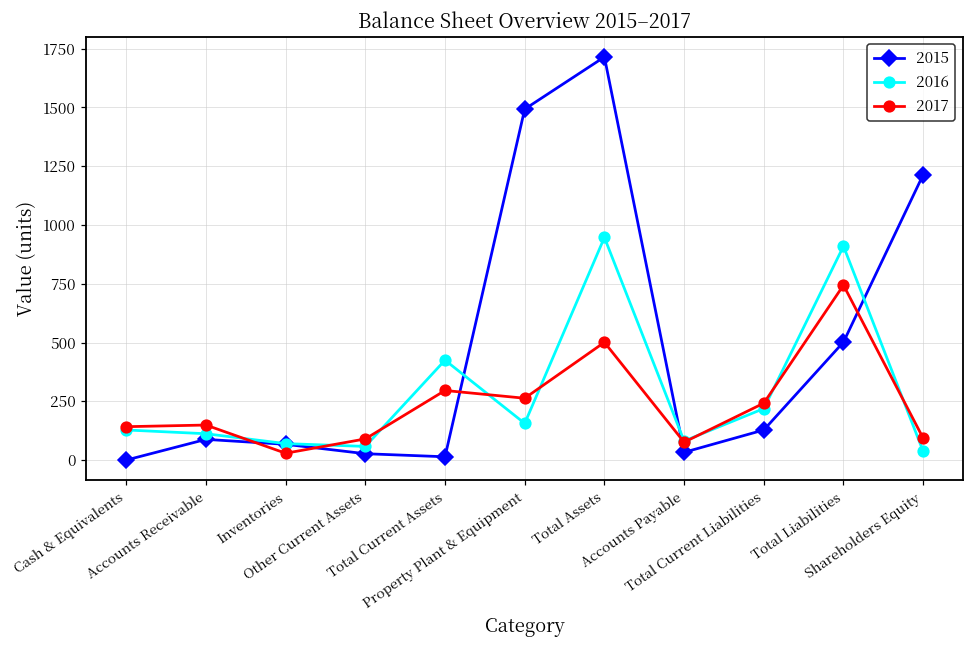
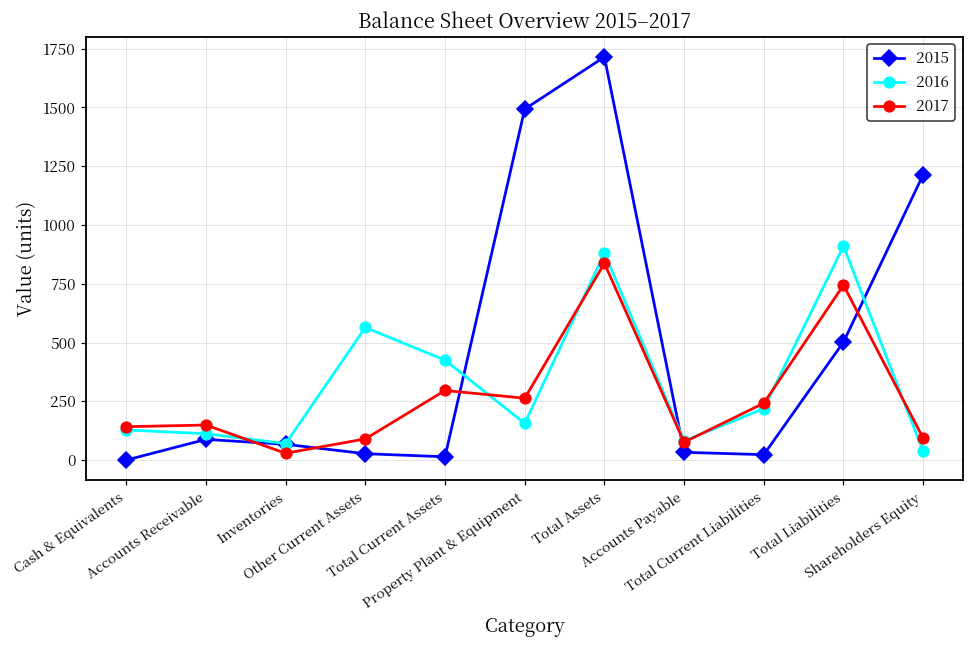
2016, Other Current Assets: 60 -> 560
2016, Total Assets: 950 -> 880
2017, Total Assets: 500 -> 840
2015, Total Current Liabilities: 130 -> 20
